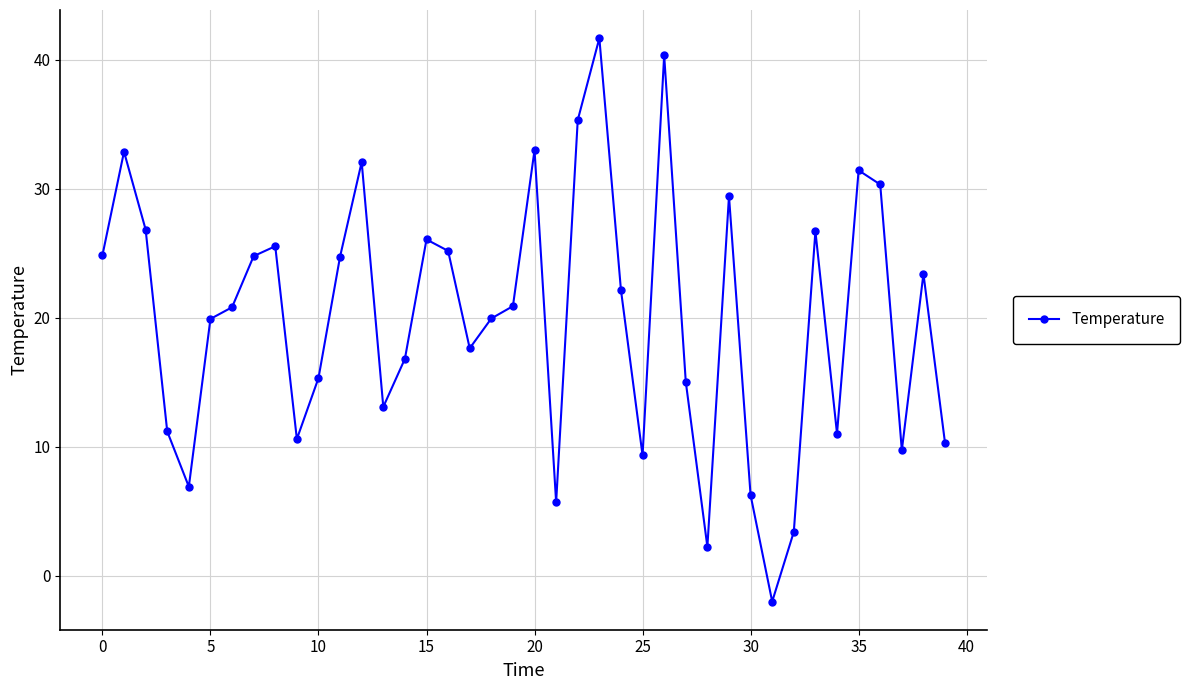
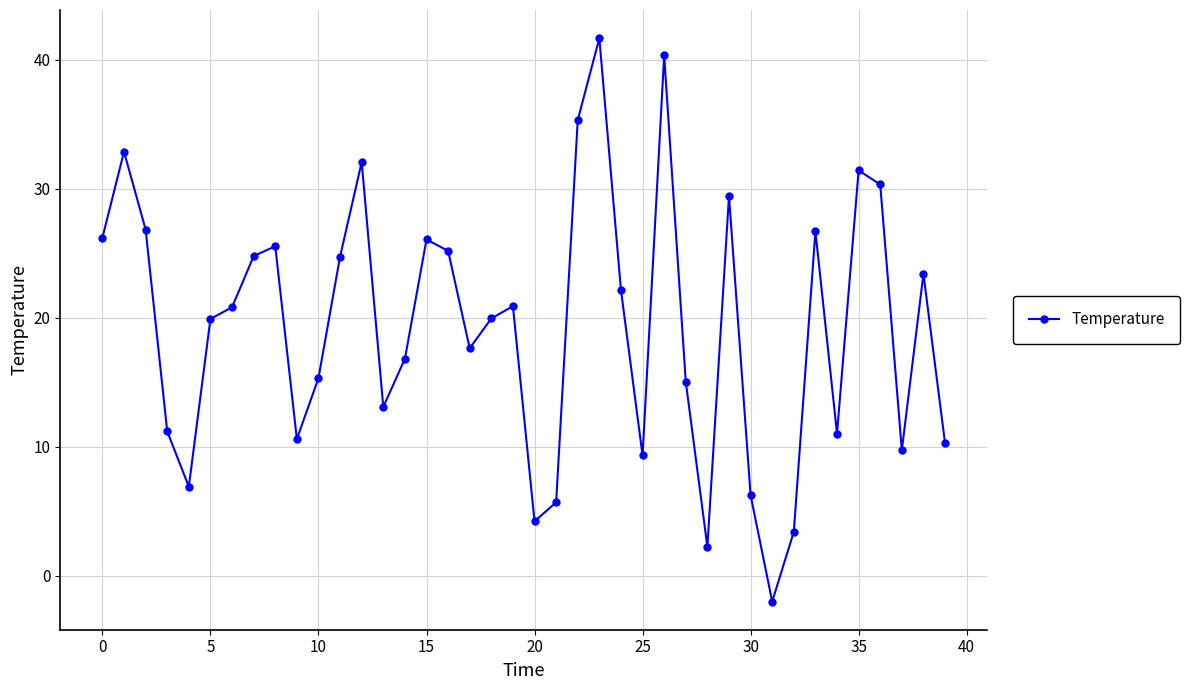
0: 24.8 -> 26.2
20: 33.0 -> 4.2
